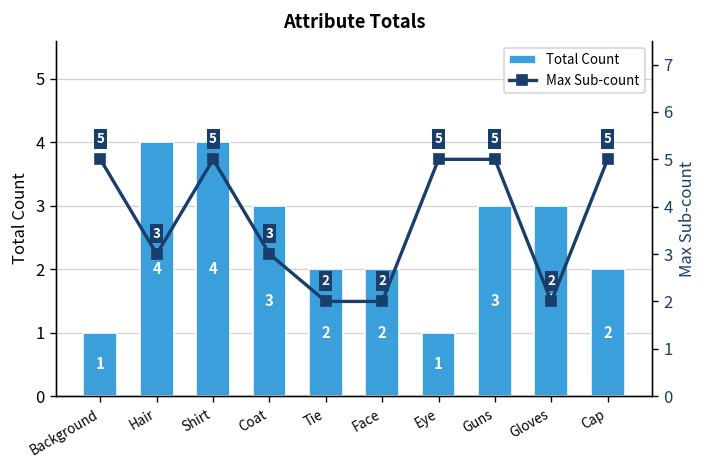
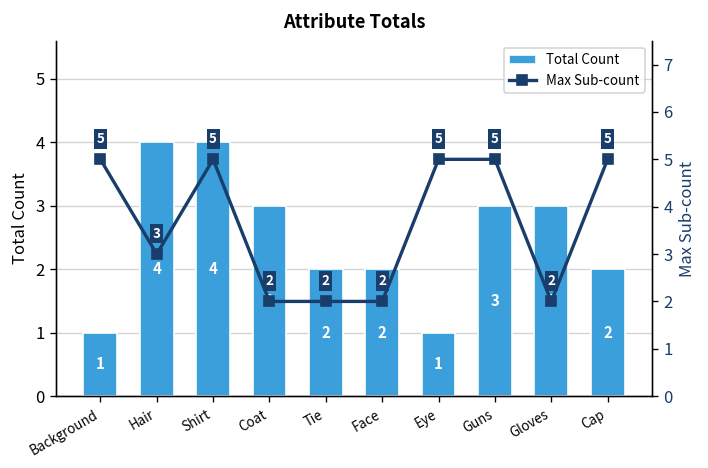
Max Sub-count, Coat: 3 -> 2
